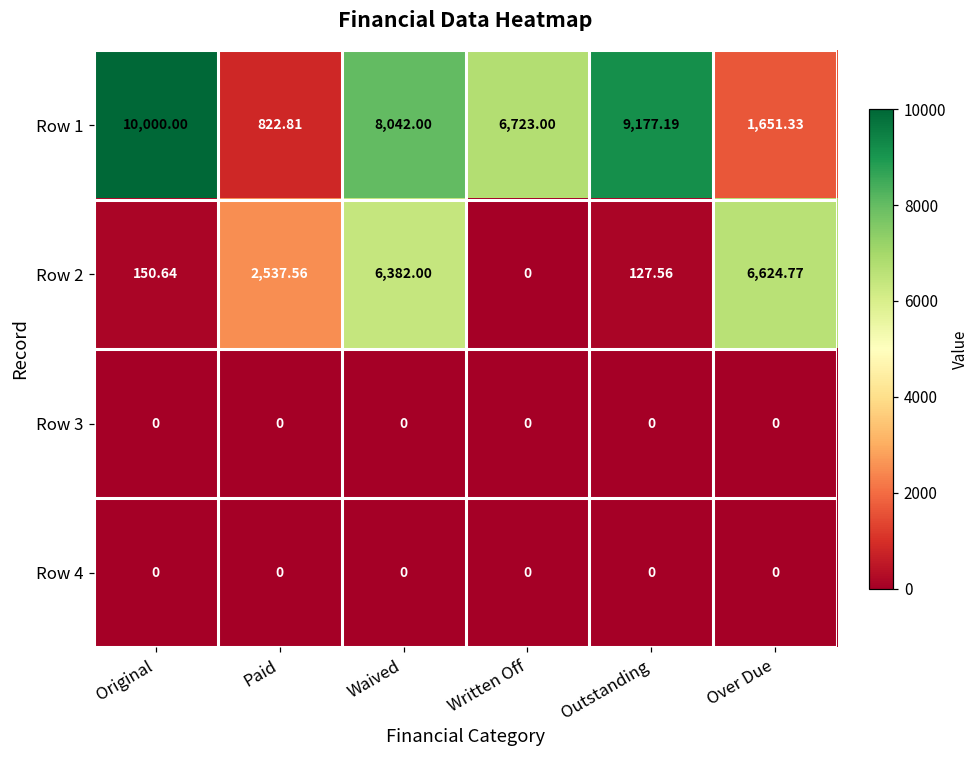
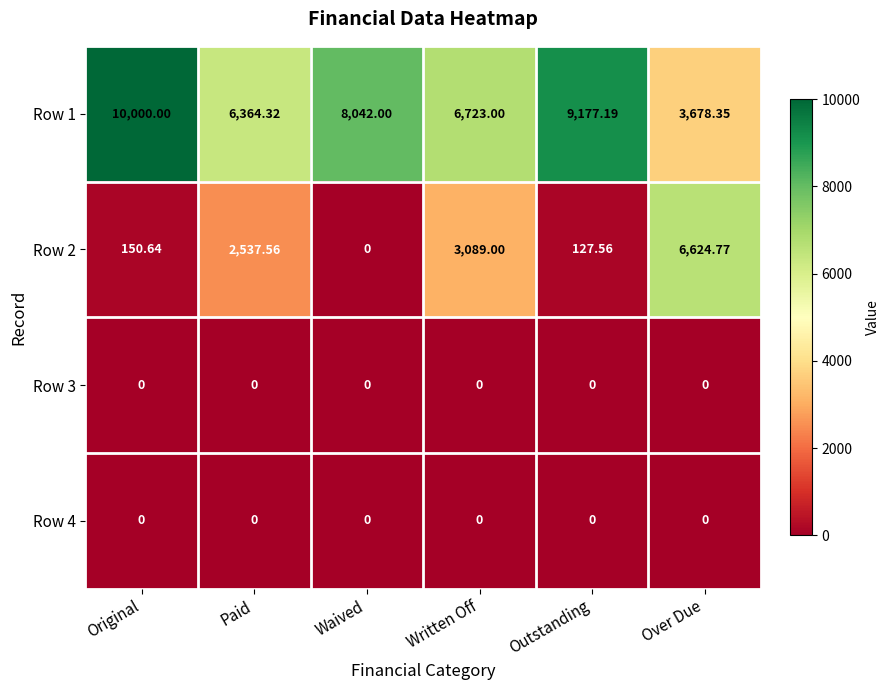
Row 1, Paid: 822.81 -> 6,364.32
Row 1, Over Due: 1,651.33 -> 3,678.35
Row 2, Waived: 6,382.00 -> 0
Row 2, Written Off: 0 -> 3,089.00
